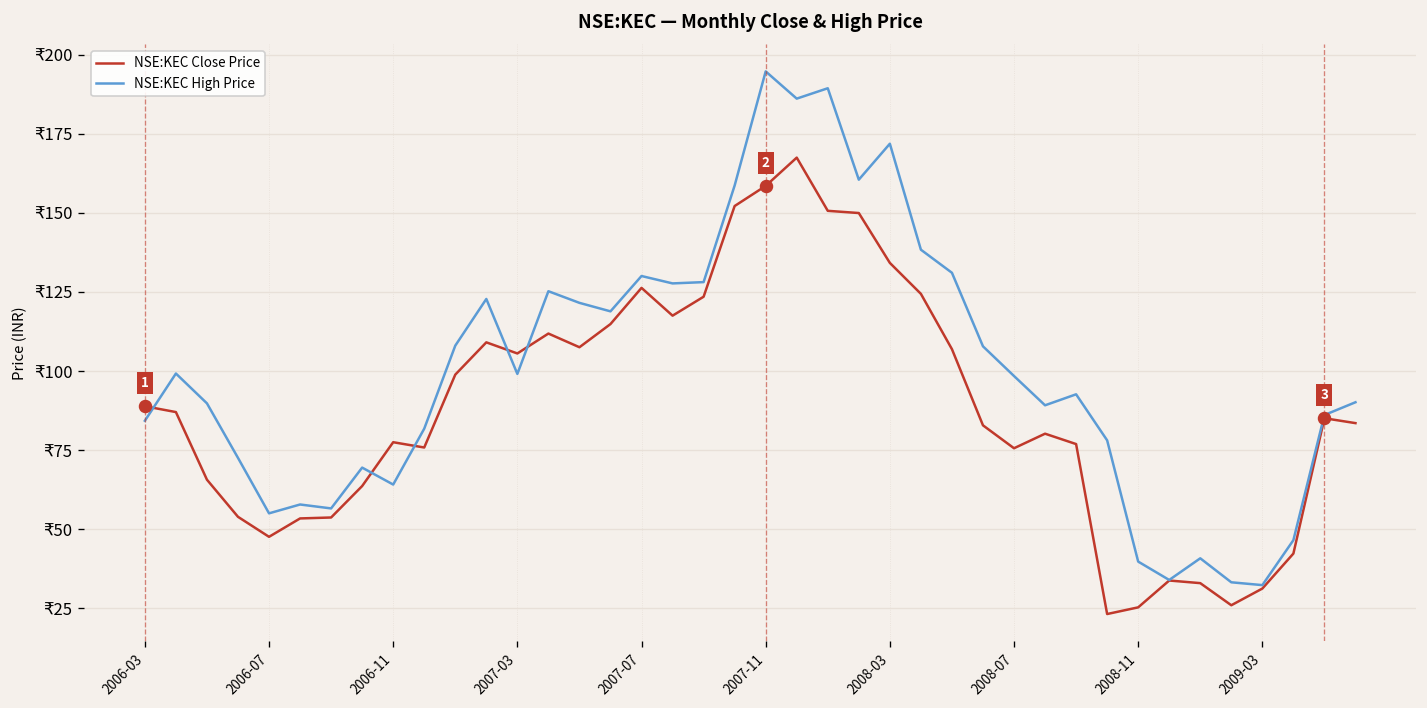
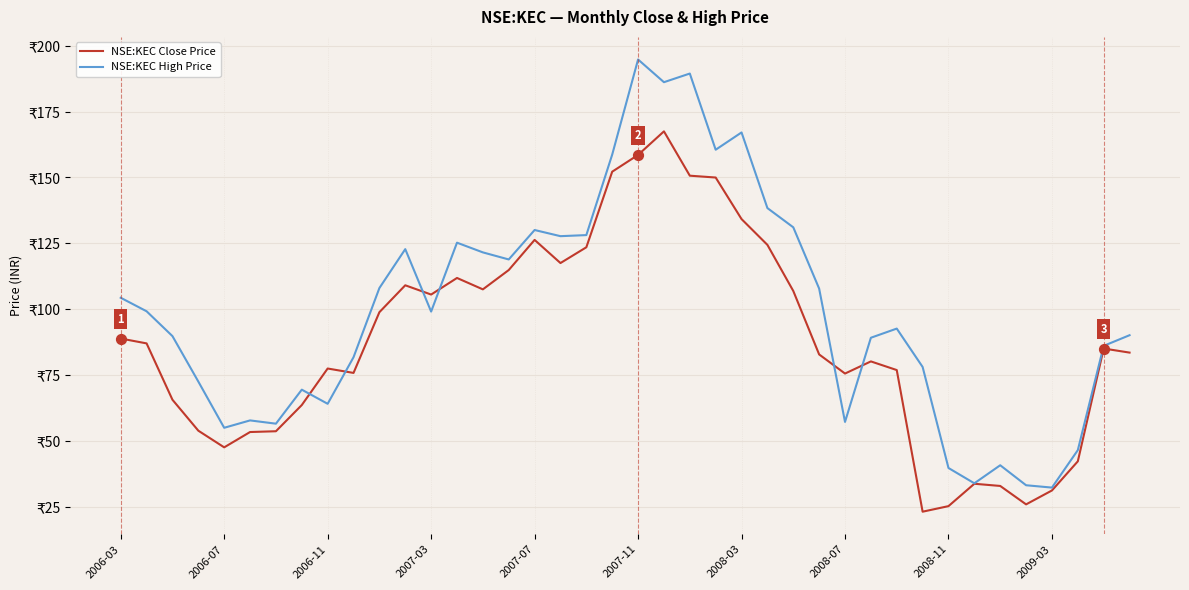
NSE:KEC High Price, 2006-03: ₹84 -> ₹104
NSE:KEC High Price, 2008-03: ₹172 -> ₹167
NSE:KEC High Price, 2008-07: ₹98 -> ₹57
